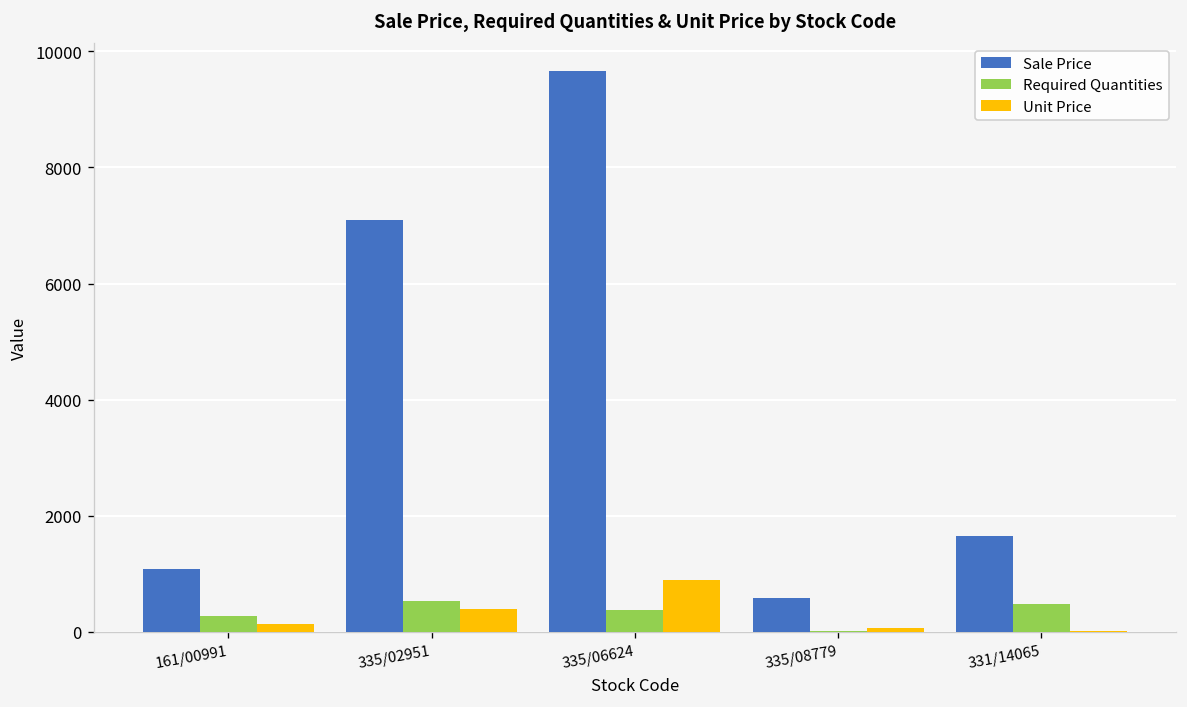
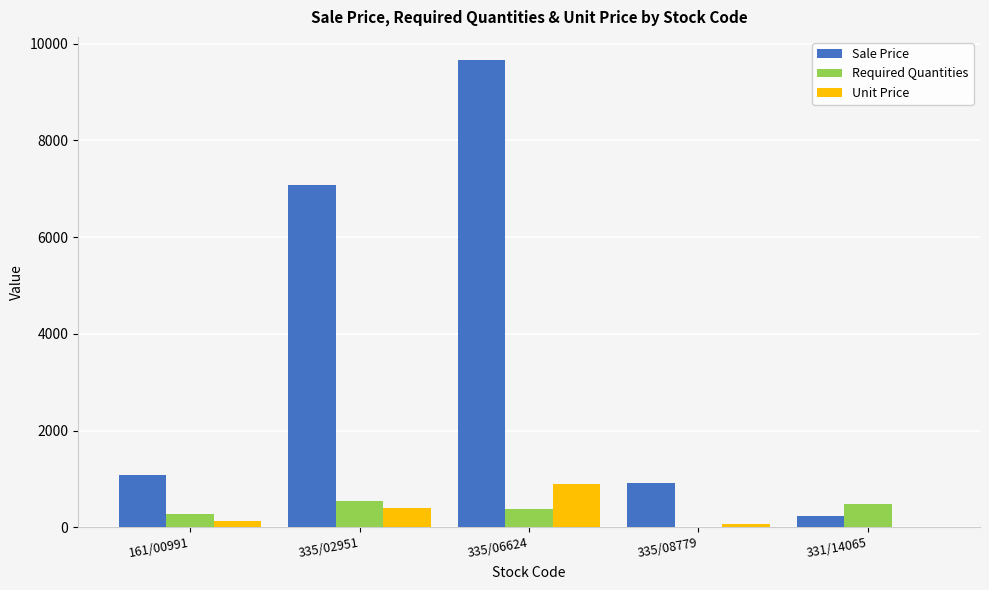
Sale Price, 335/08779: 600 -> 900
Sale Price, 331/14065: 1600 -> 200
